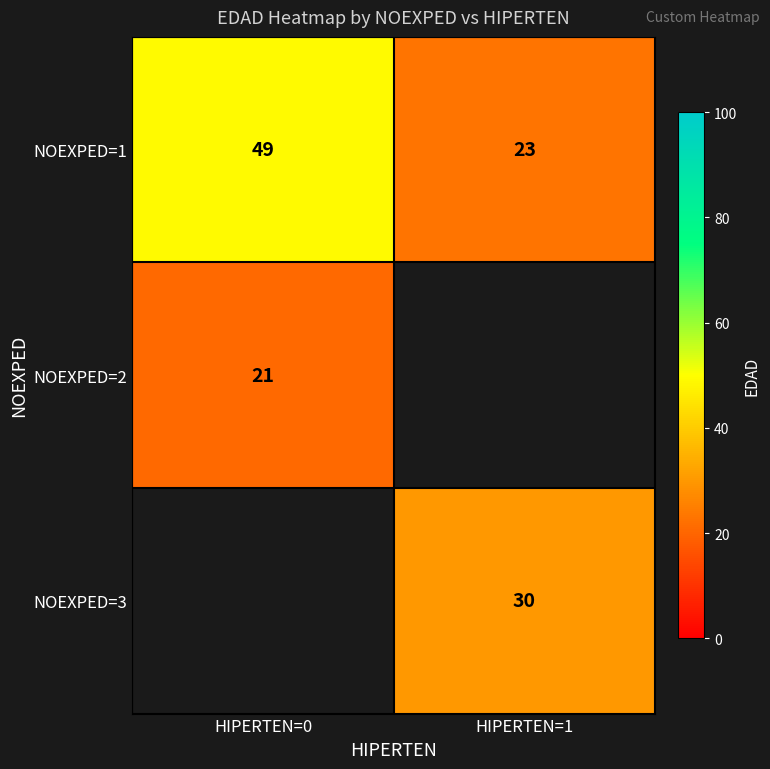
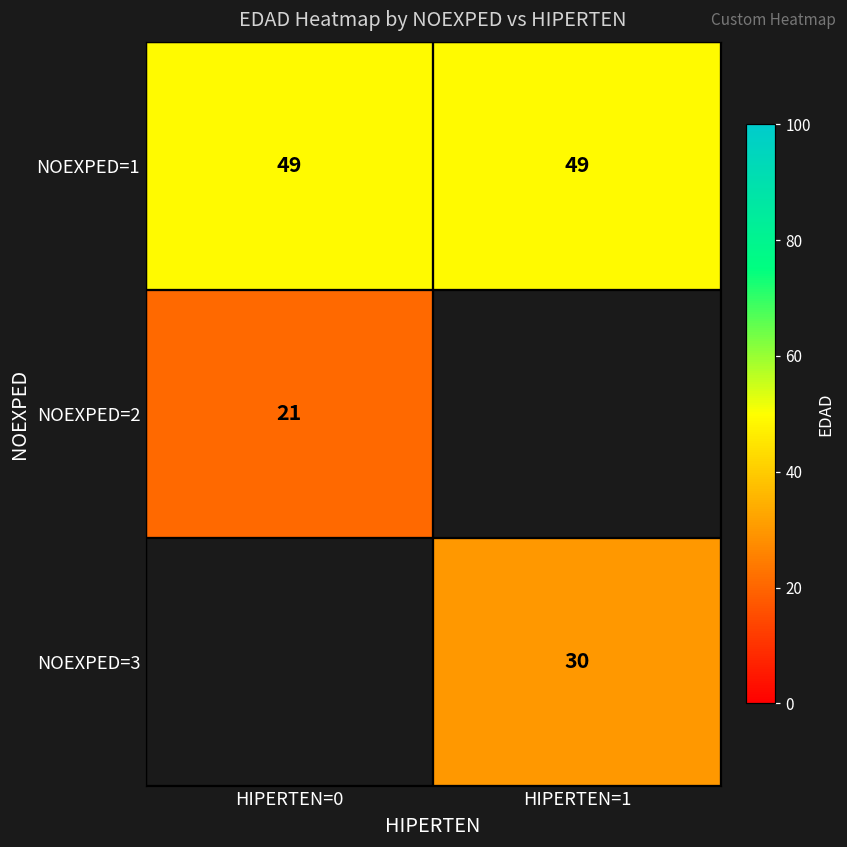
NOEXPED=1, HIPERTEN=1: 23 -> 49
